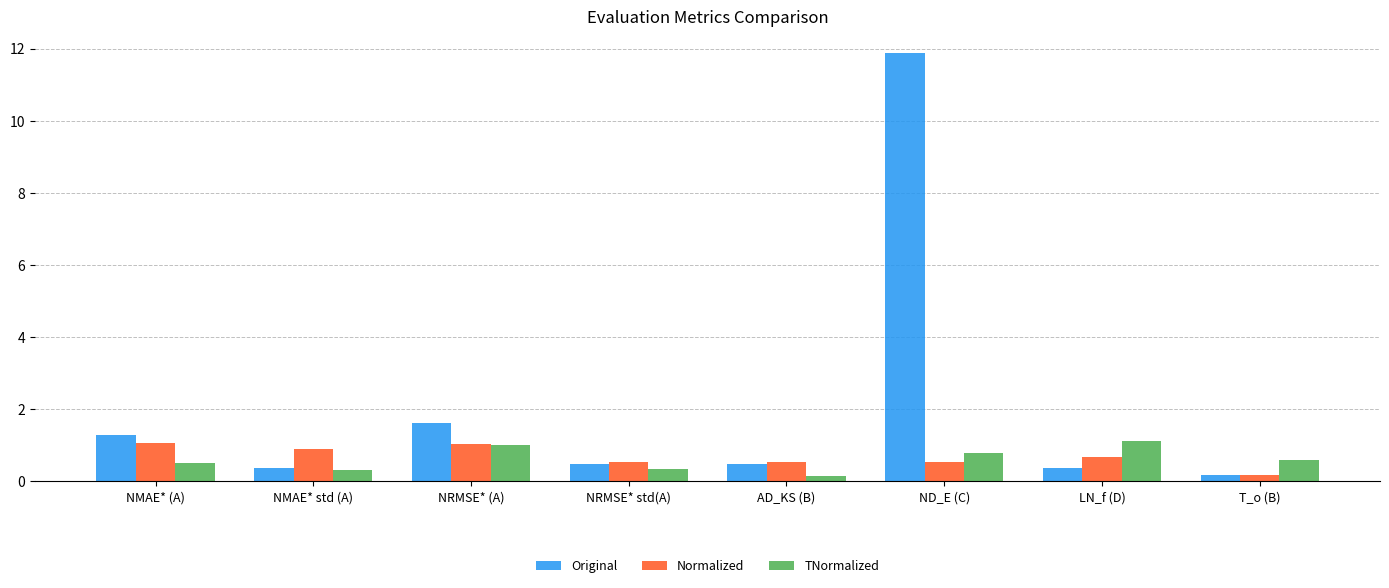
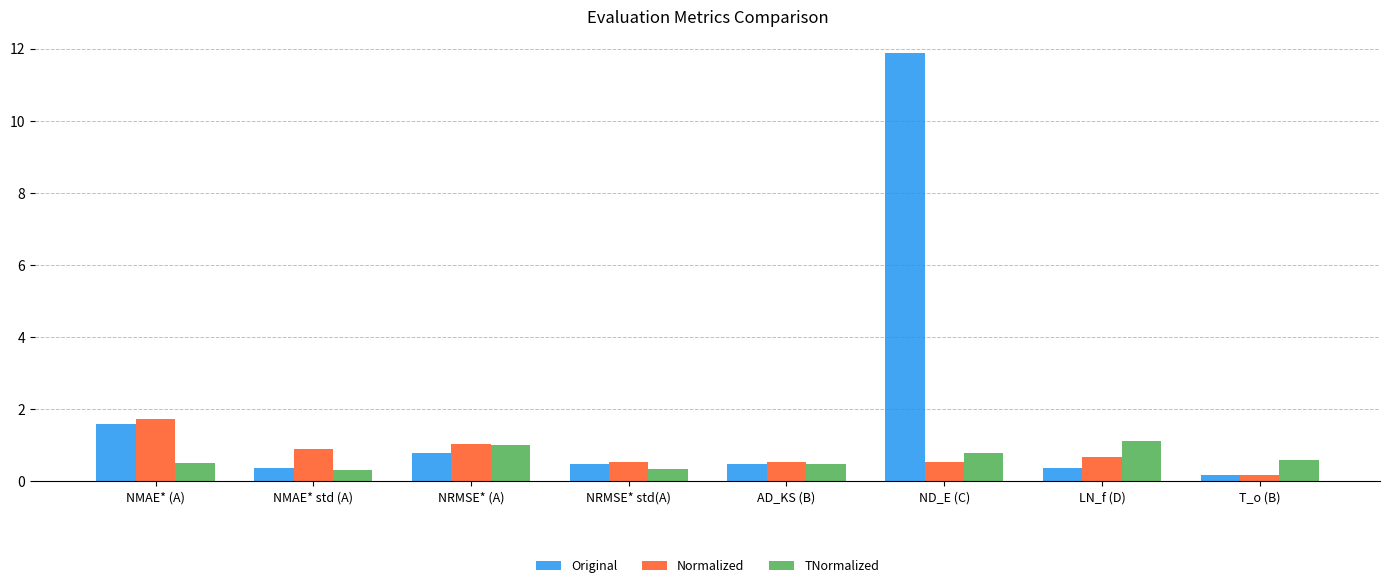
Original, NMAE* (A): 1.3 -> 1.6
Normalized, NMAE* (A): 1.1 -> 1.7
Original, NRMSE* (A): 1.6 -> 0.8
TNormalized, AD_KS (B): 0.1 -> 0.5
